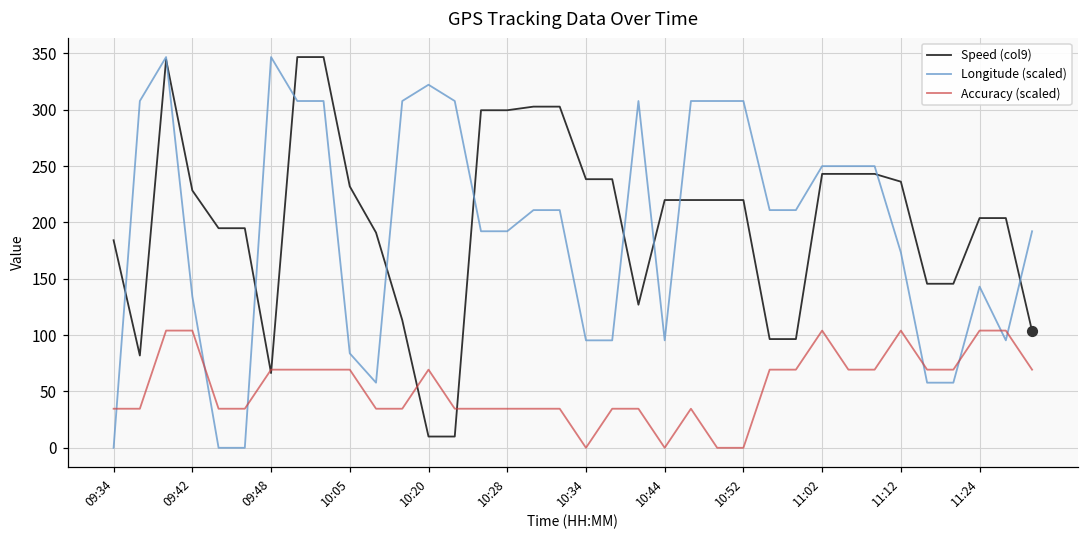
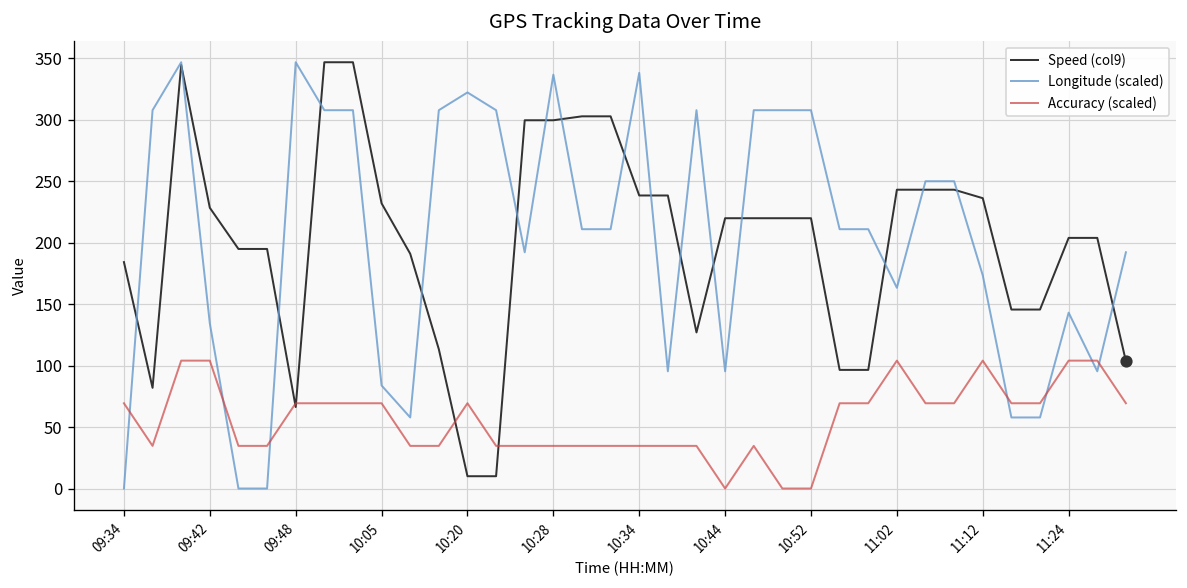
Accuracy (scaled), 09:34: 35 -> 69
Longitude (scaled), 10:28: 192 -> 337
Longitude (scaled), 10:34: 95 -> 338
Accuracy (scaled), 10:34: 0 -> 35
Longitude (scaled), 11:02: 250 -> 163
